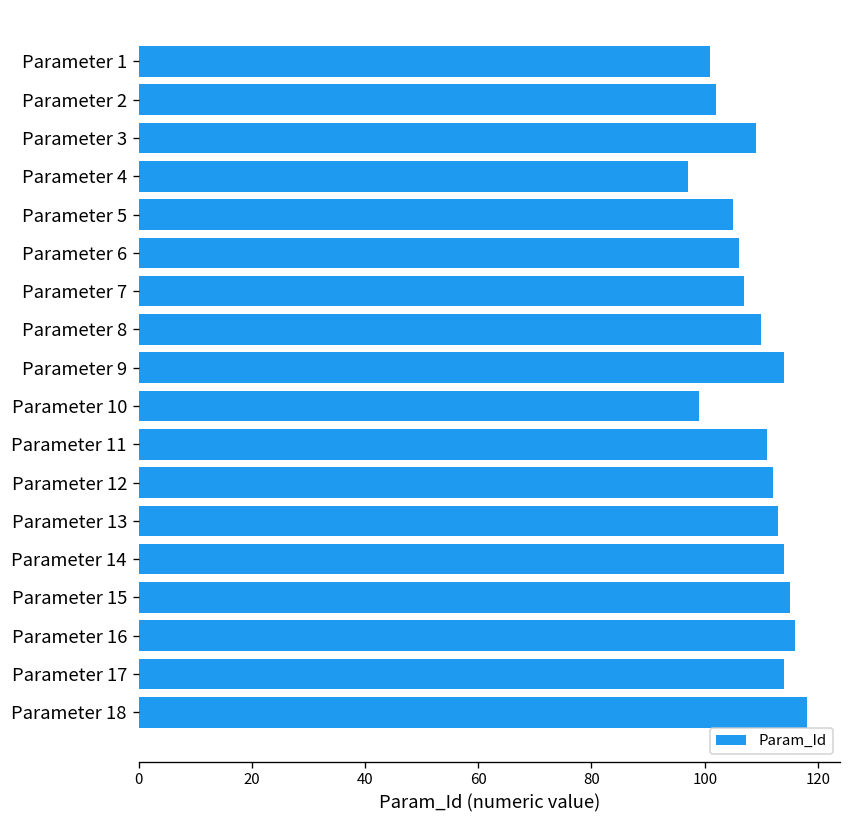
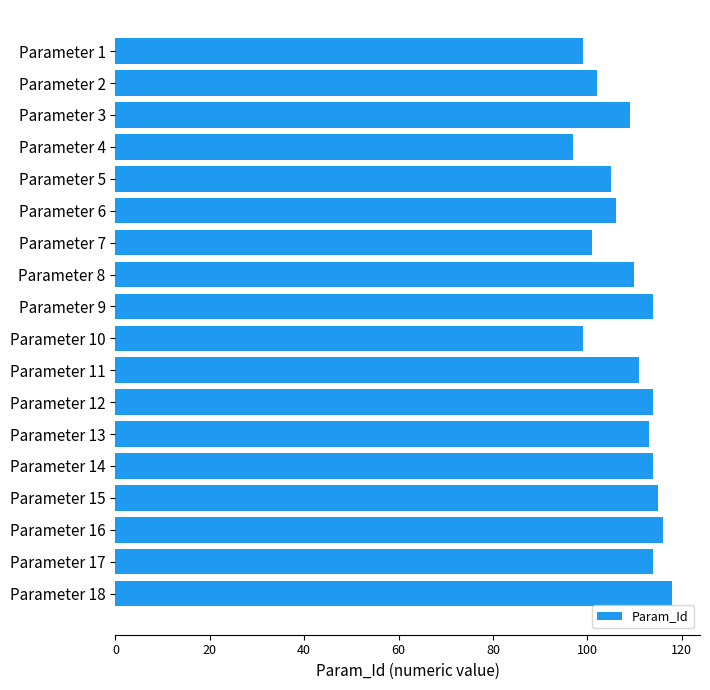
Parameter 1: 101 -> 99
Parameter 7: 107 -> 101
Parameter 12: 112 -> 114
